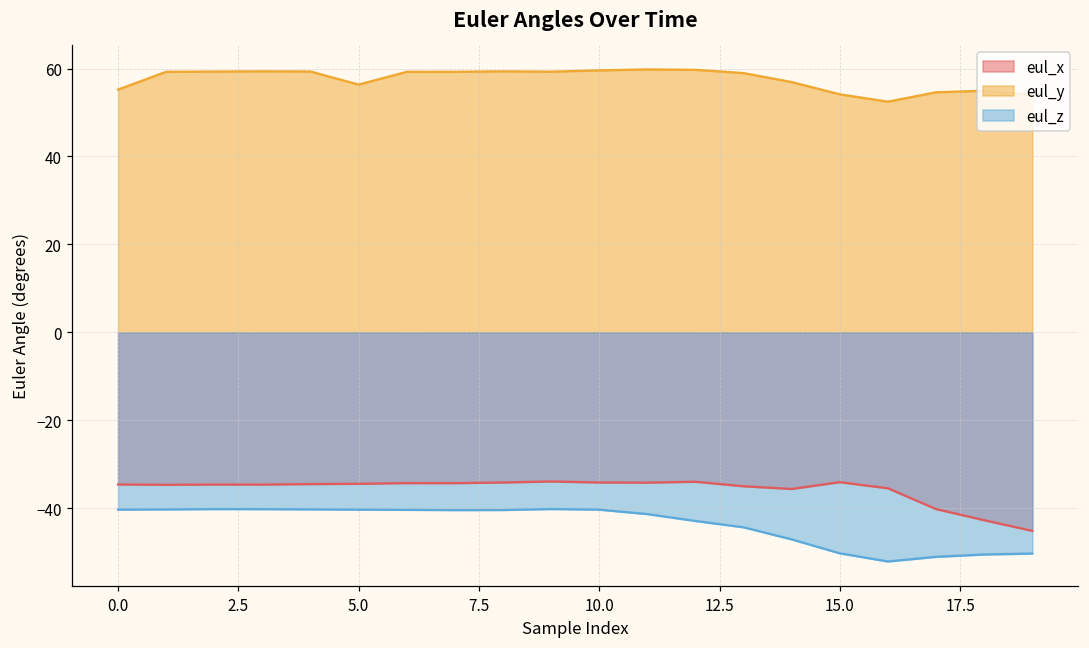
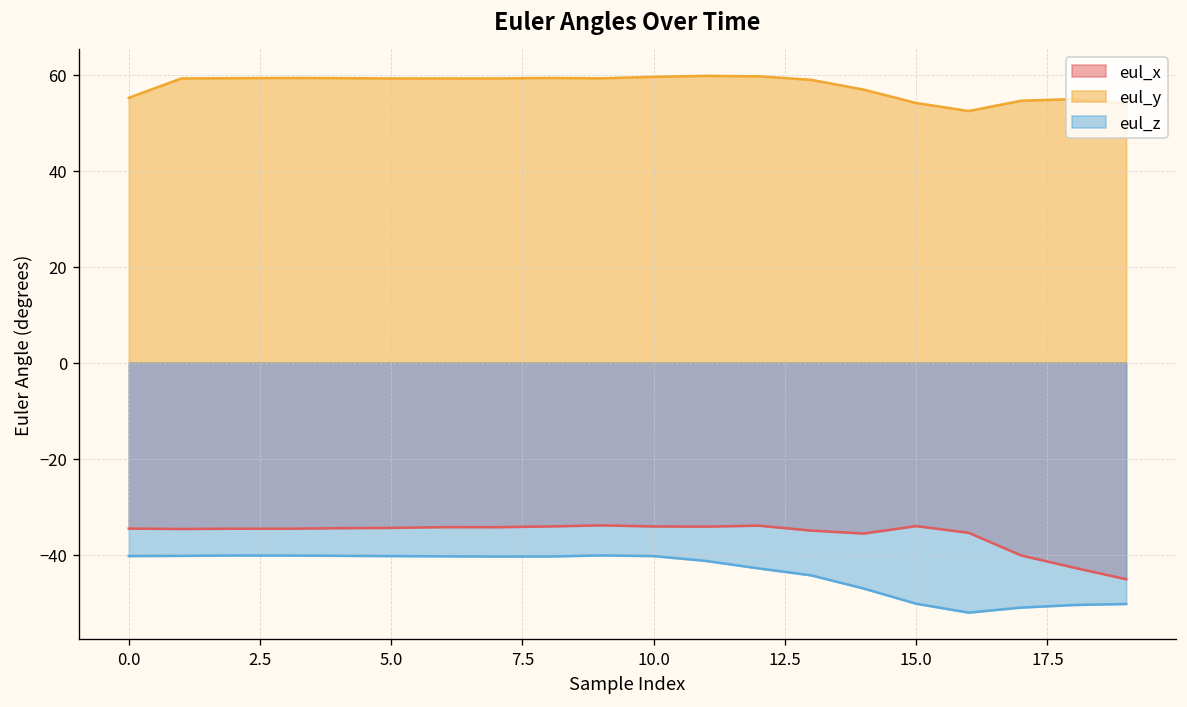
eul_y, 5.0: 56 -> 59
